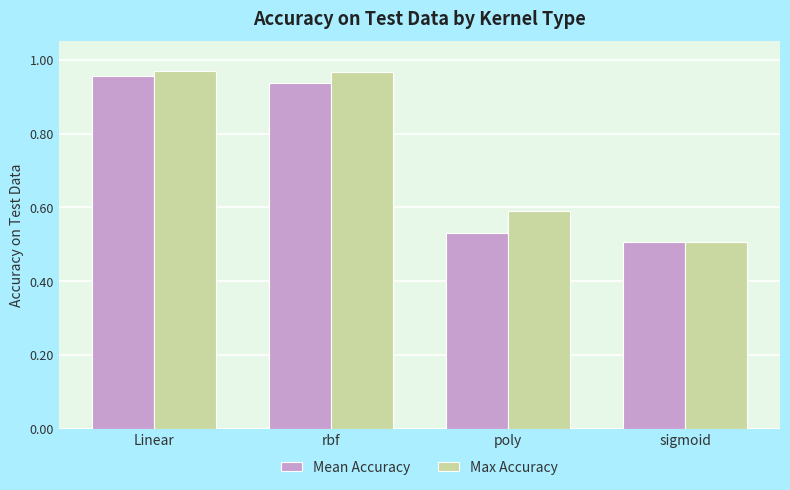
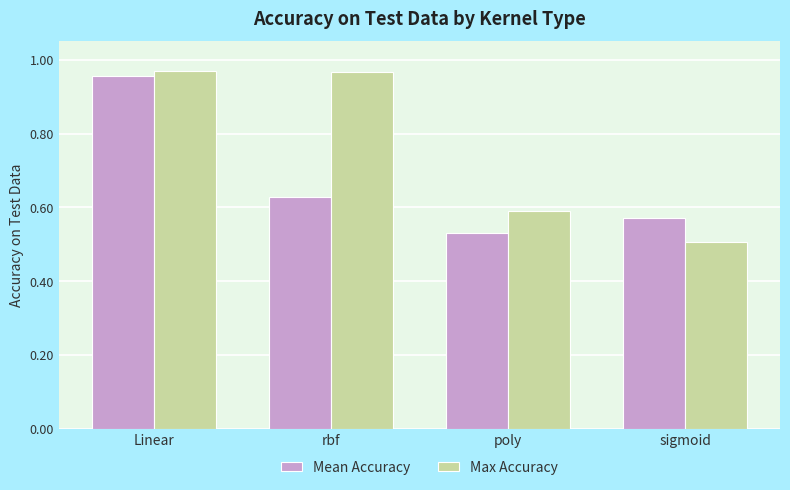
Mean Accuracy, rbf: 0.94 -> 0.63
Mean Accuracy, sigmoid: 0.51 -> 0.57
